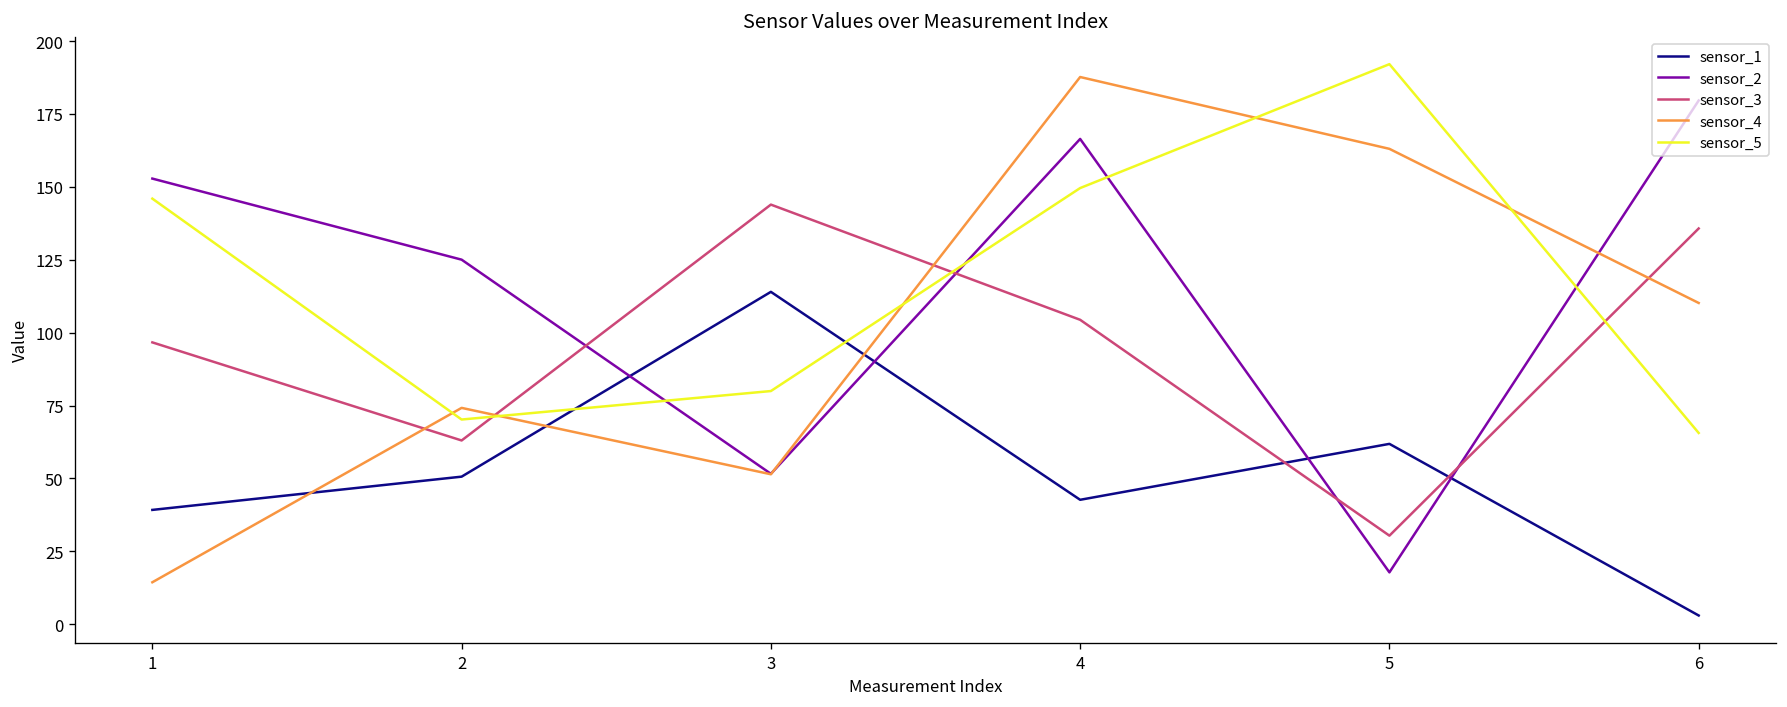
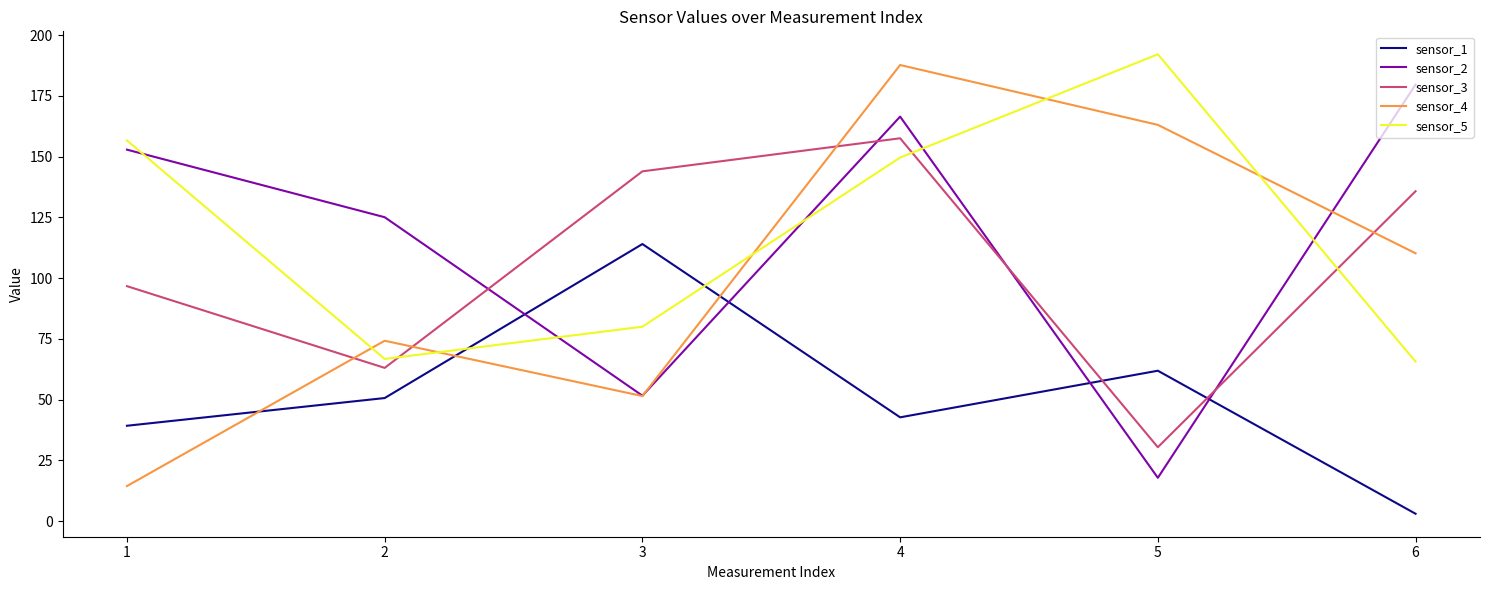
sensor_5, 1: 146 -> 157
sensor_5, 2: 70 -> 67
sensor_3, 4: 104 -> 158
